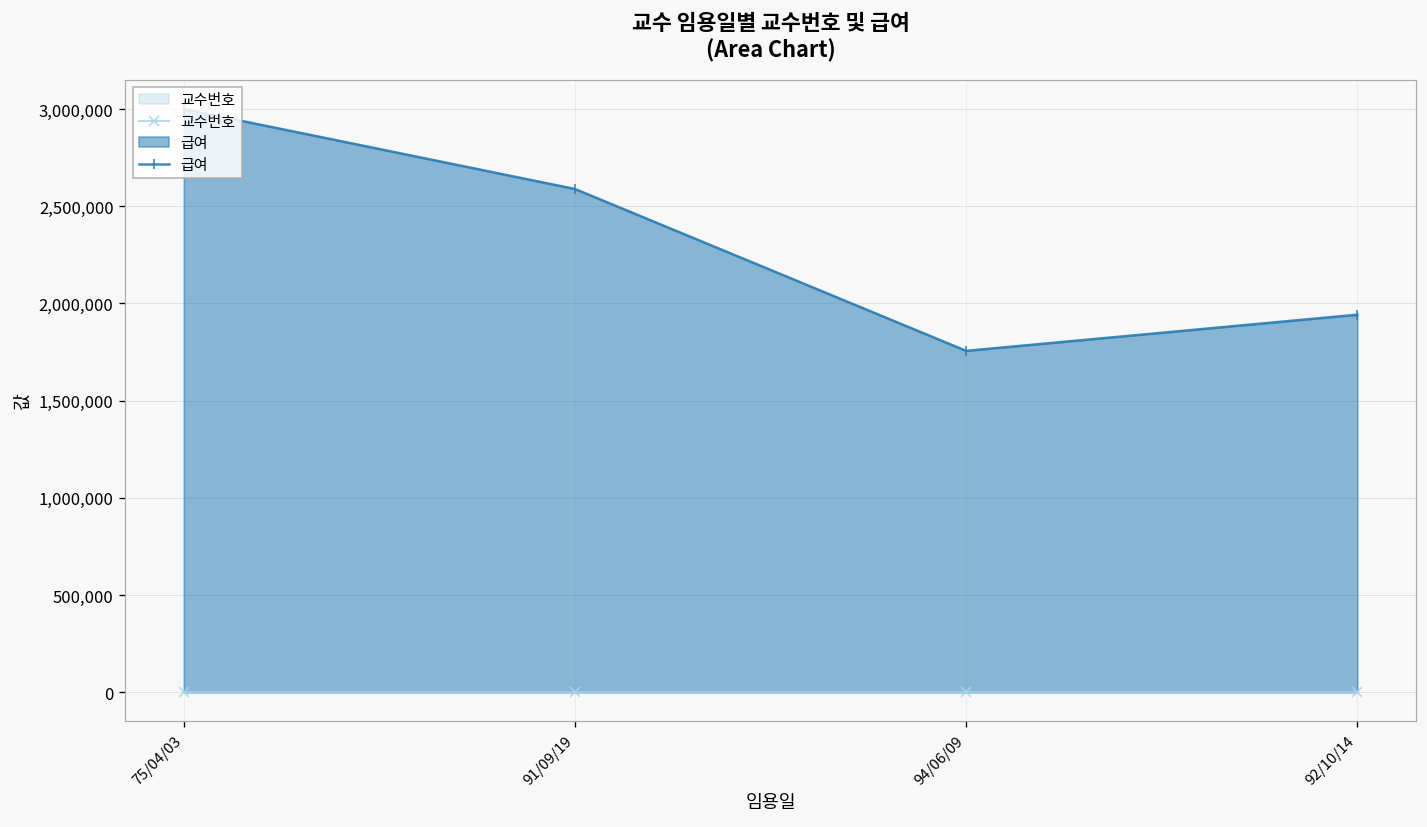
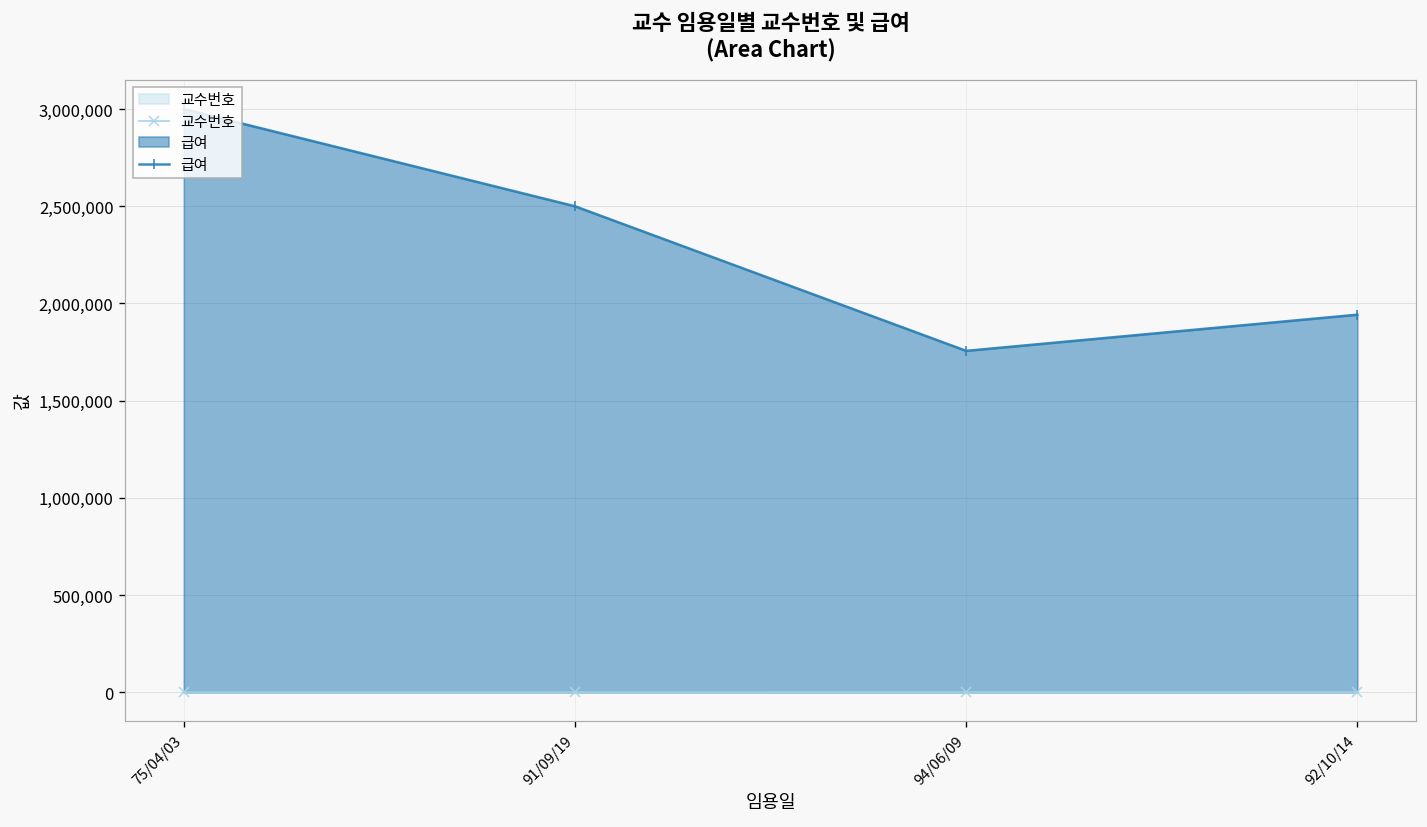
급여, 91/09/19: 2,590,000 -> 2,500,000
